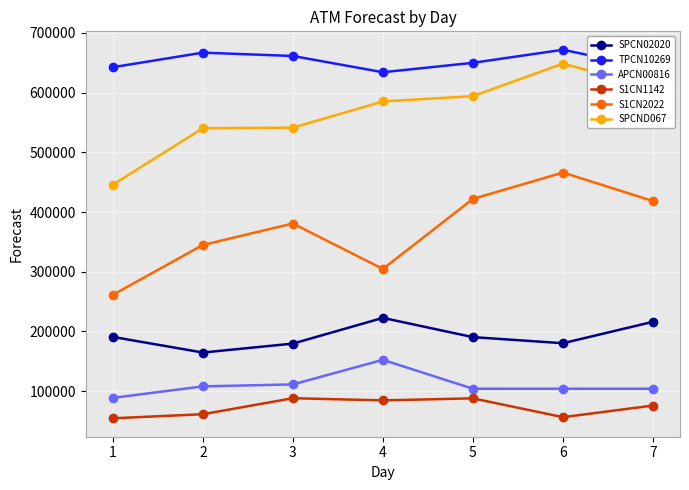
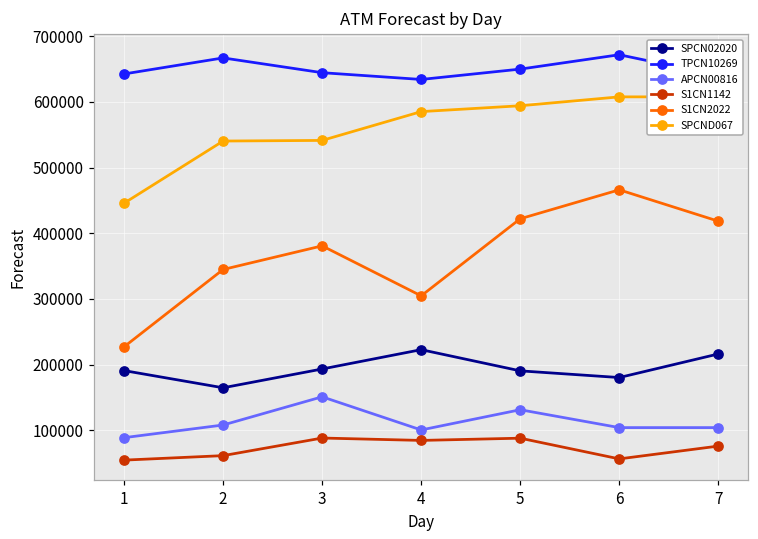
S1CN2022, 1: 260000 -> 230000
SPCN02020, 3: 180000 -> 190000
TPCN10269, 3: 660000 -> 640000
APCN00816, 3: 110000 -> 150000
APCN00816, 4: 150000 -> 100000
APCN00816, 5: 100000 -> 130000
SPCND067, 6: 650000 -> 610000
